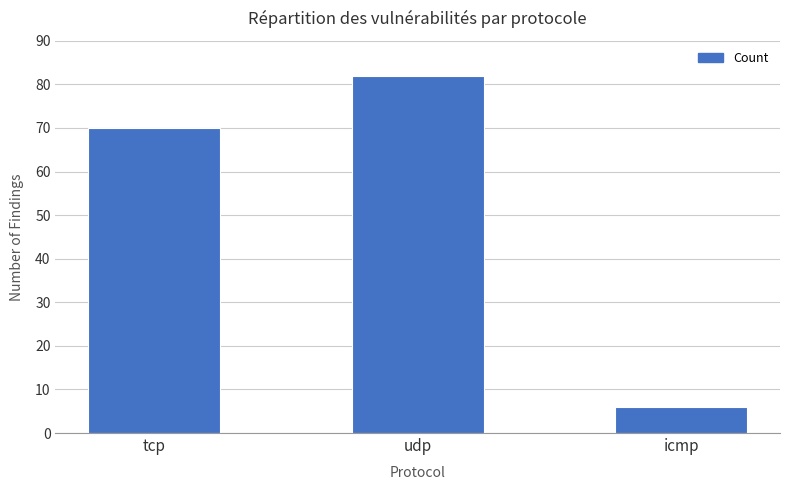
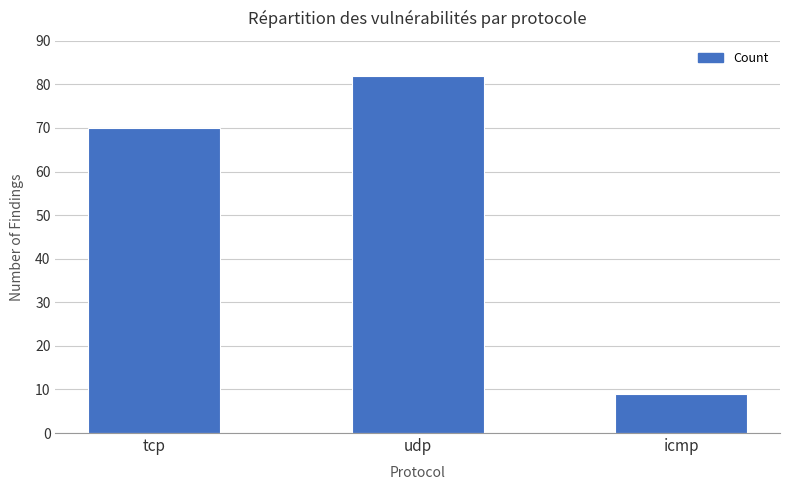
icmp: 6 -> 9
